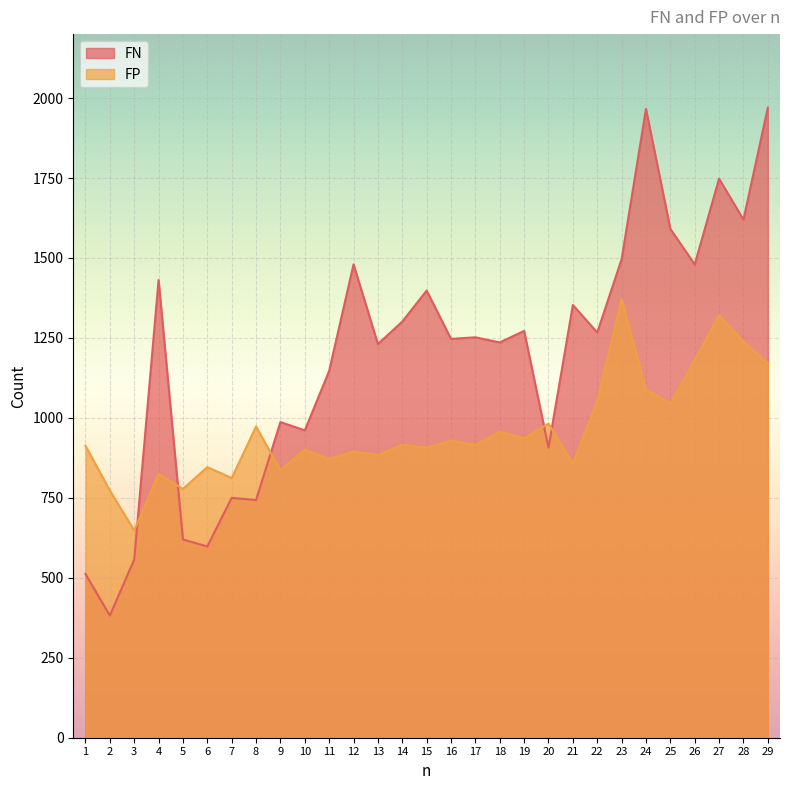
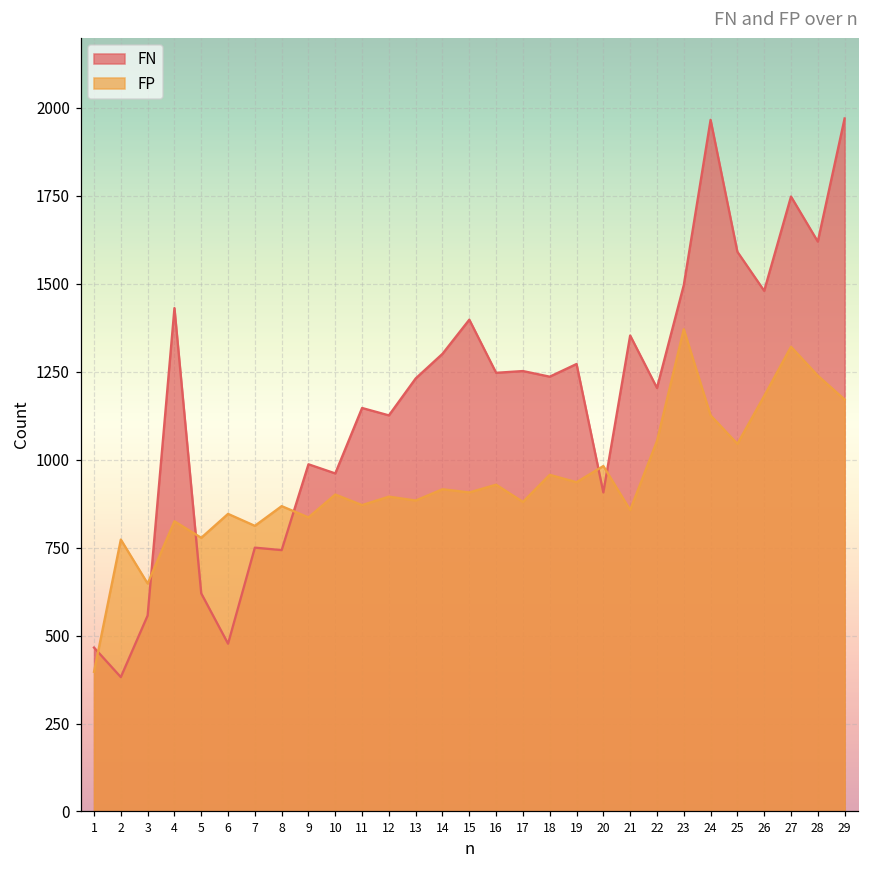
FN, 1: 510 -> 470
FP, 1: 910 -> 400
FN, 6: 600 -> 480
FP, 8: 970 -> 870
FN, 12: 1480 -> 1130
FP, 17: 920 -> 880
FN, 22: 1270 -> 1200
FP, 24: 1090 -> 1130
